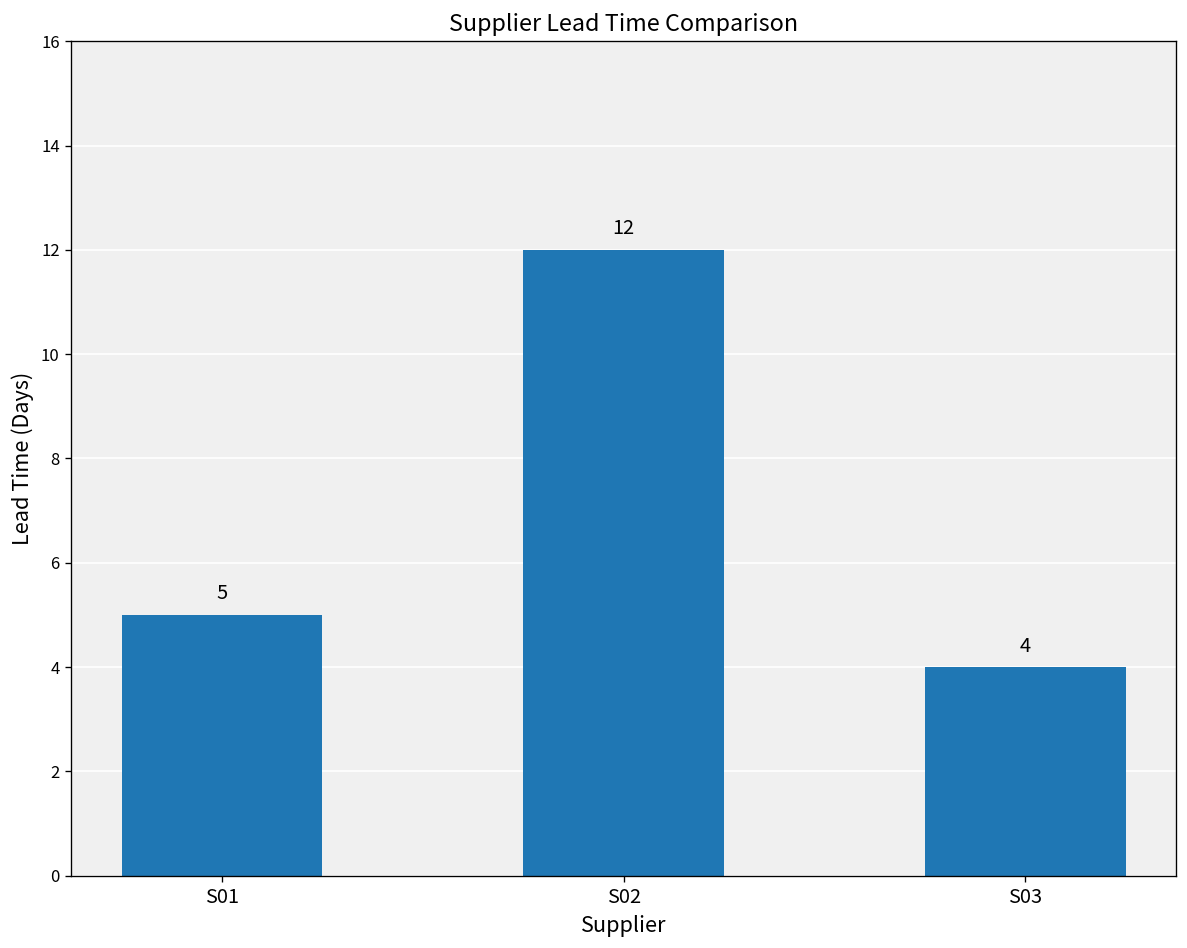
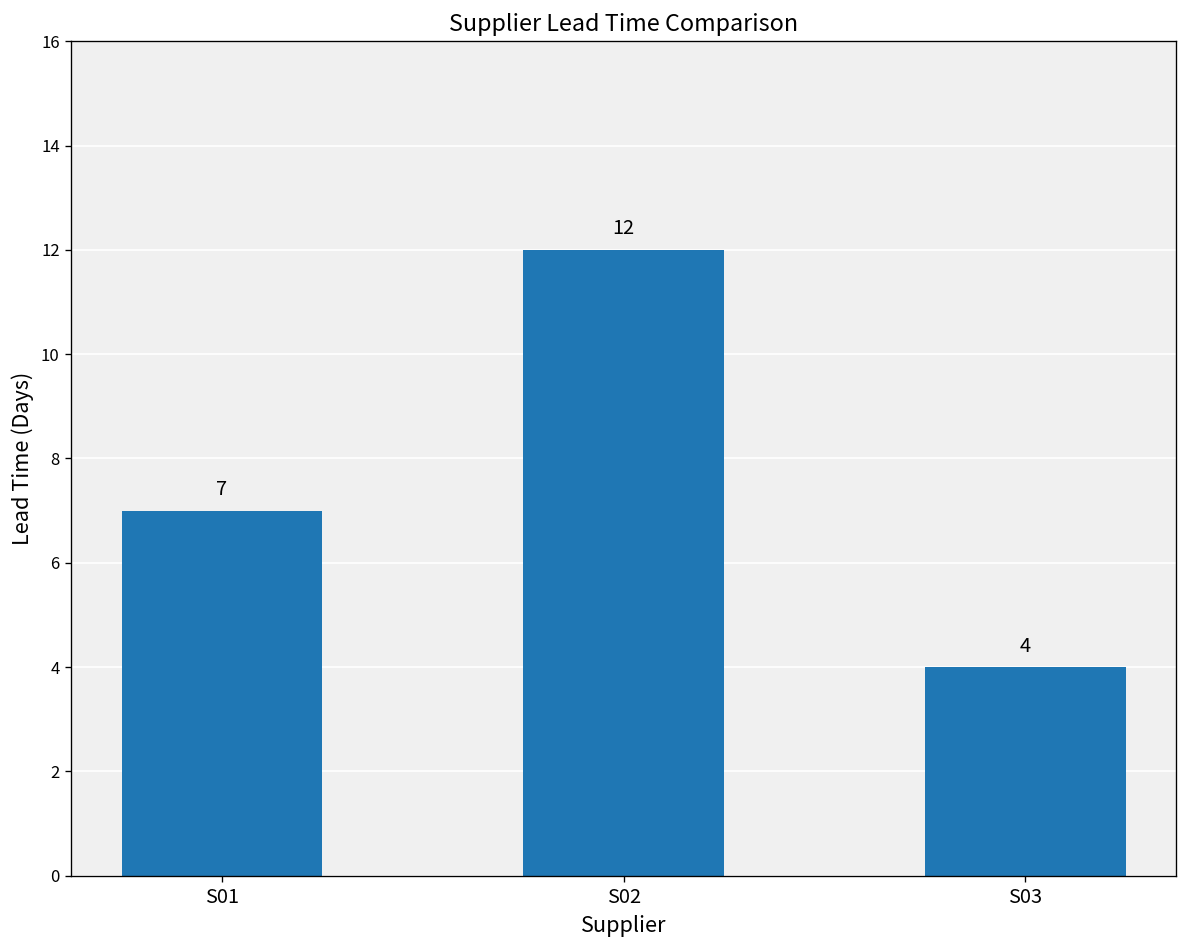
S01: 5 -> 7
